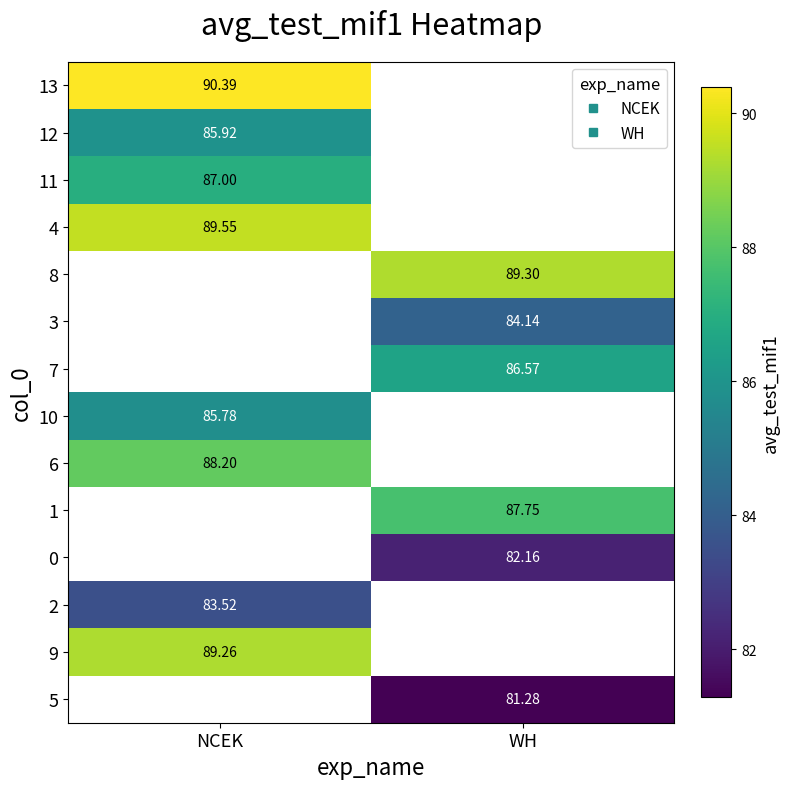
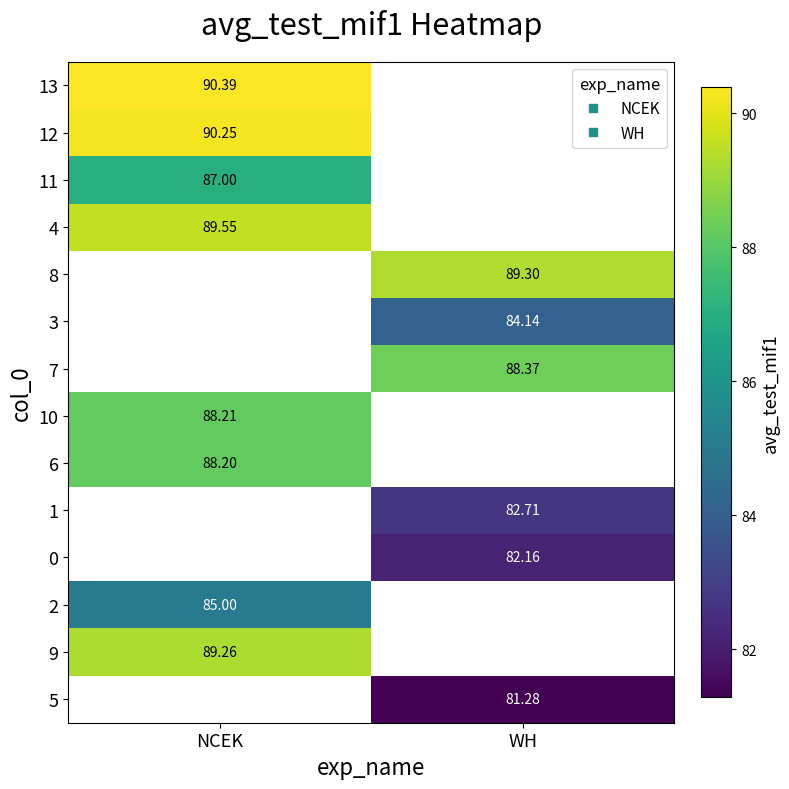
12, NCEK: 85.92 -> 90.25
7, WH: 86.57 -> 88.37
10, NCEK: 85.78 -> 88.21
1, WH: 87.75 -> 82.71
2, NCEK: 83.52 -> 85.00
